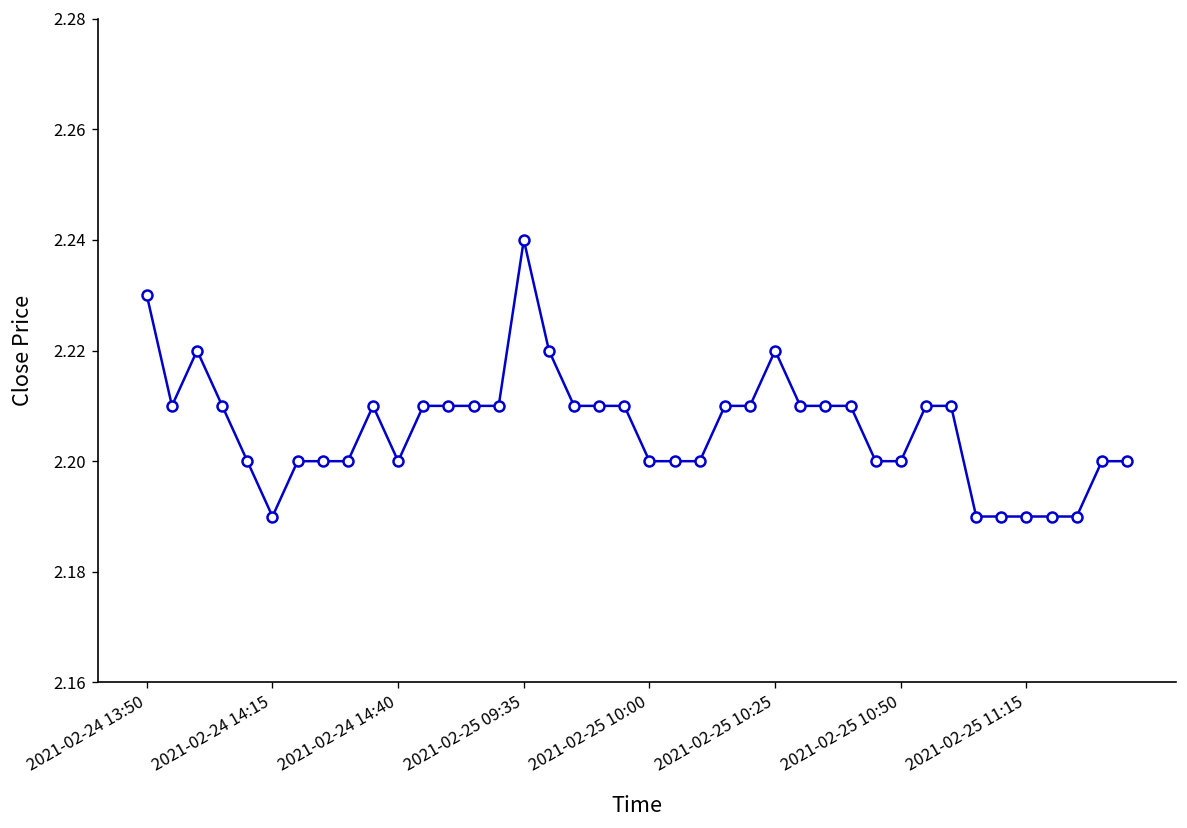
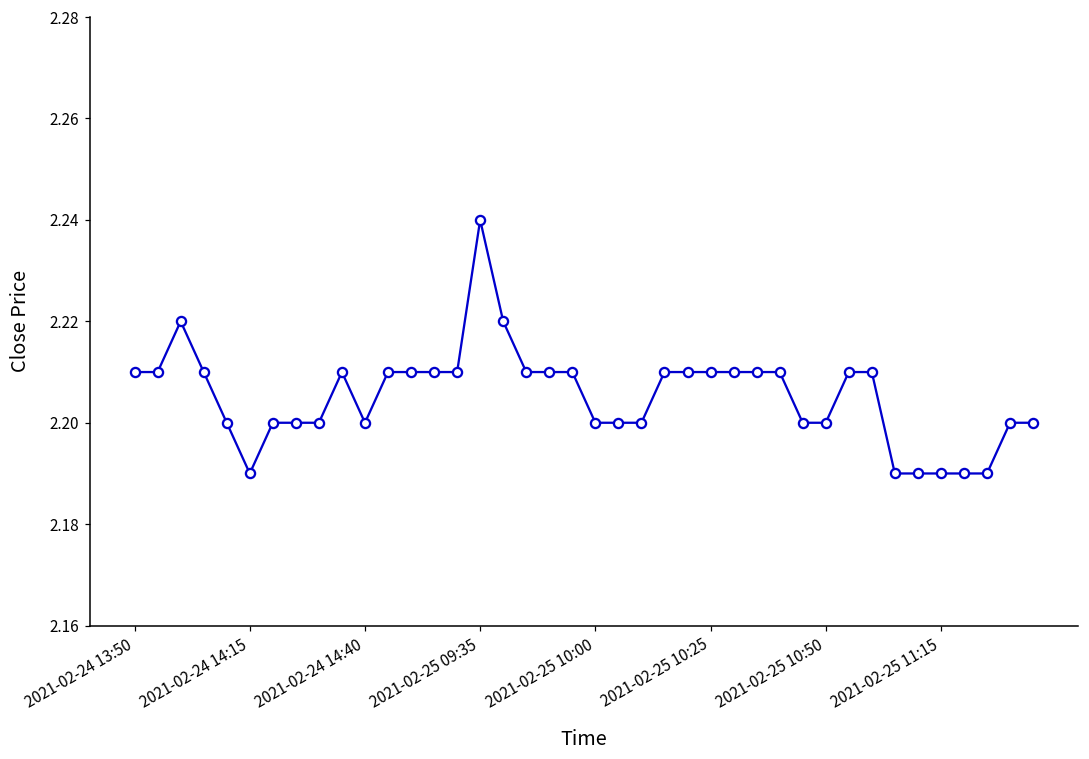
2021-02-24 13:50: 2.23 -> 2.21
2021-02-25 10:25: 2.22 -> 2.21
